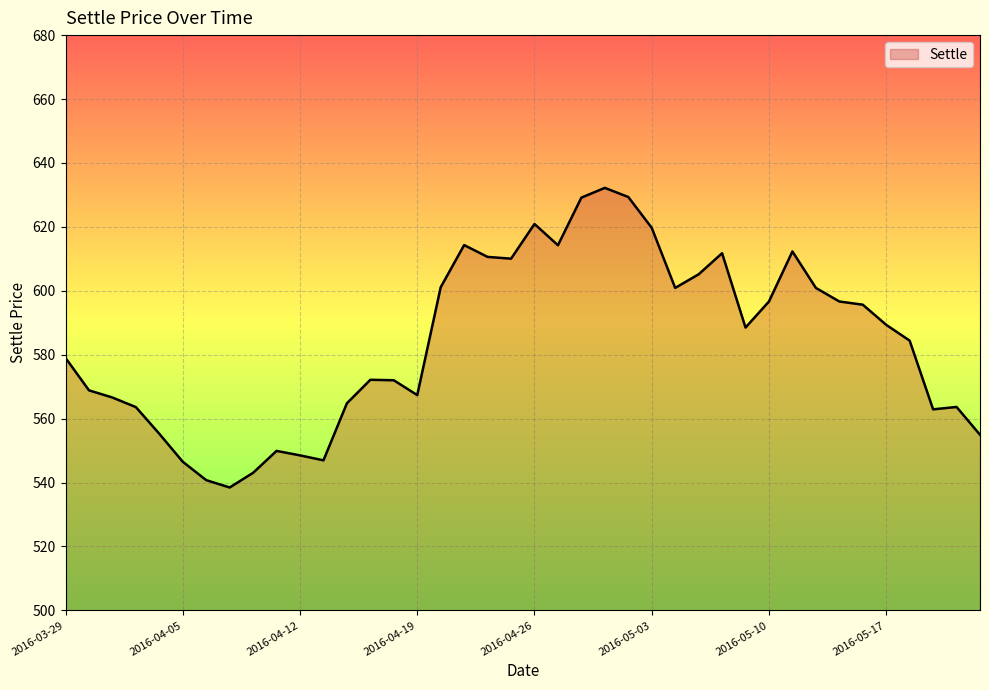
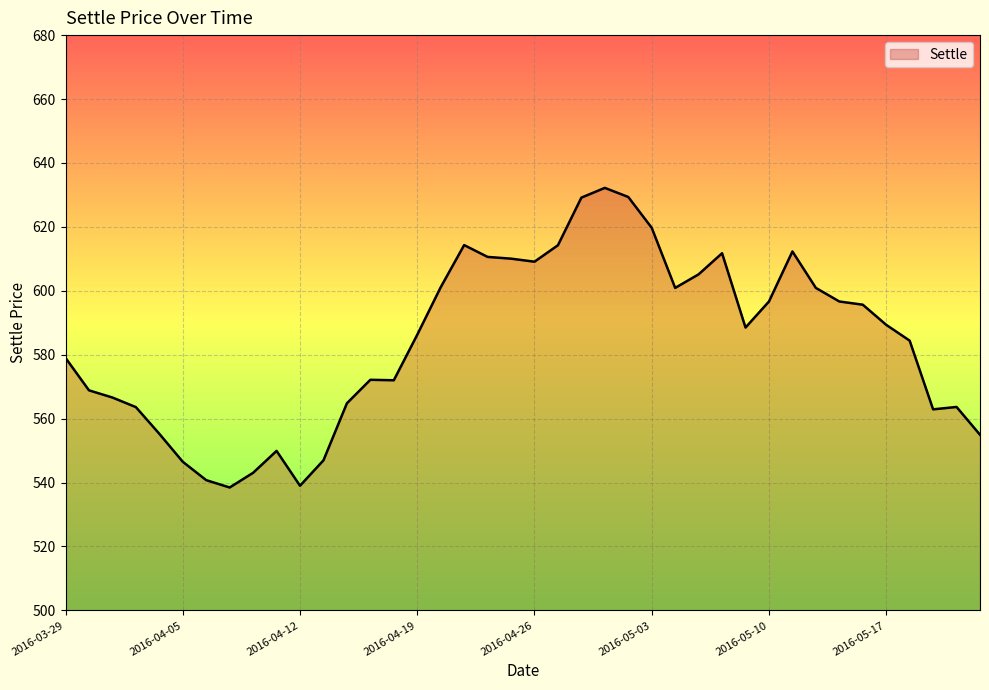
2016-04-12: 549 -> 539
2016-04-19: 567 -> 586
2016-04-26: 621 -> 609
